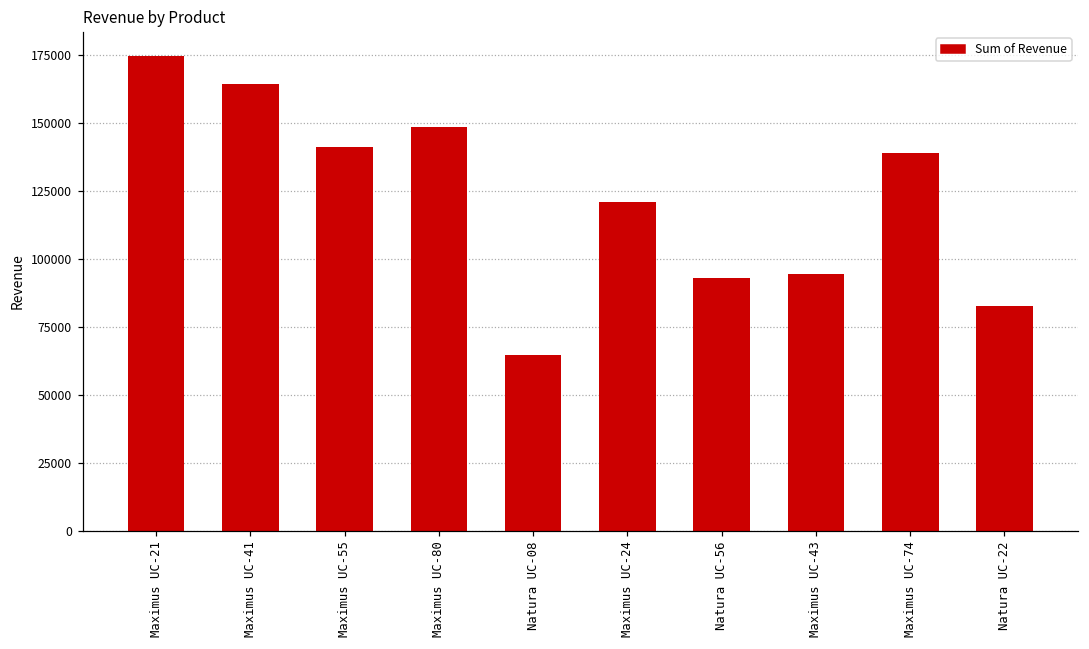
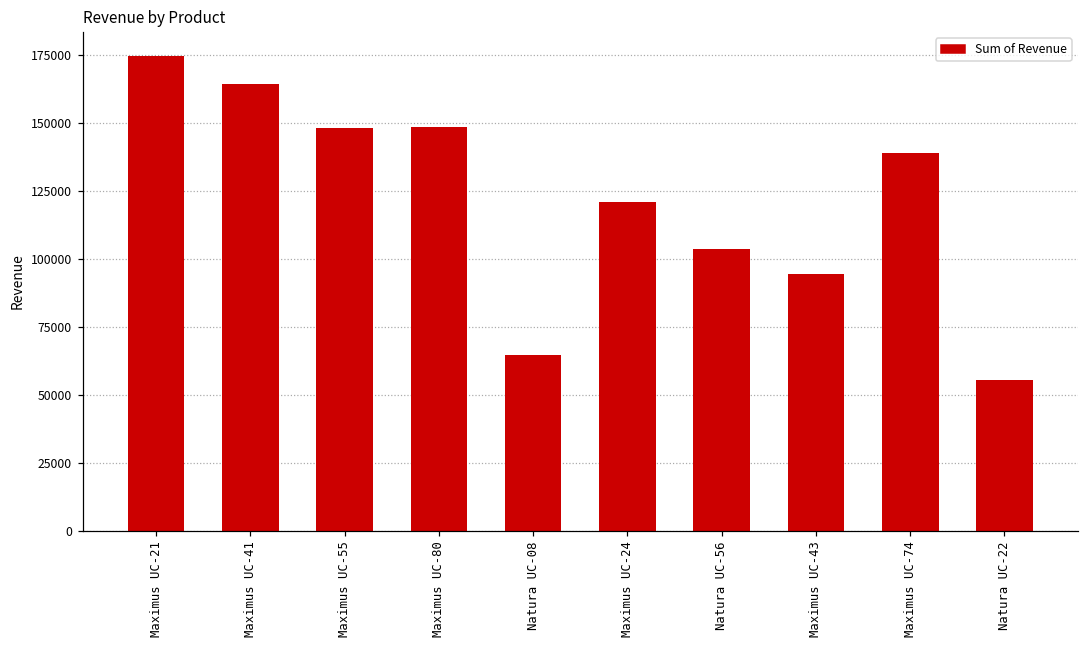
Maximus UC-55: 141000 -> 148000
Natura UC-56: 93000 -> 104000
Natura UC-22: 83000 -> 55000
